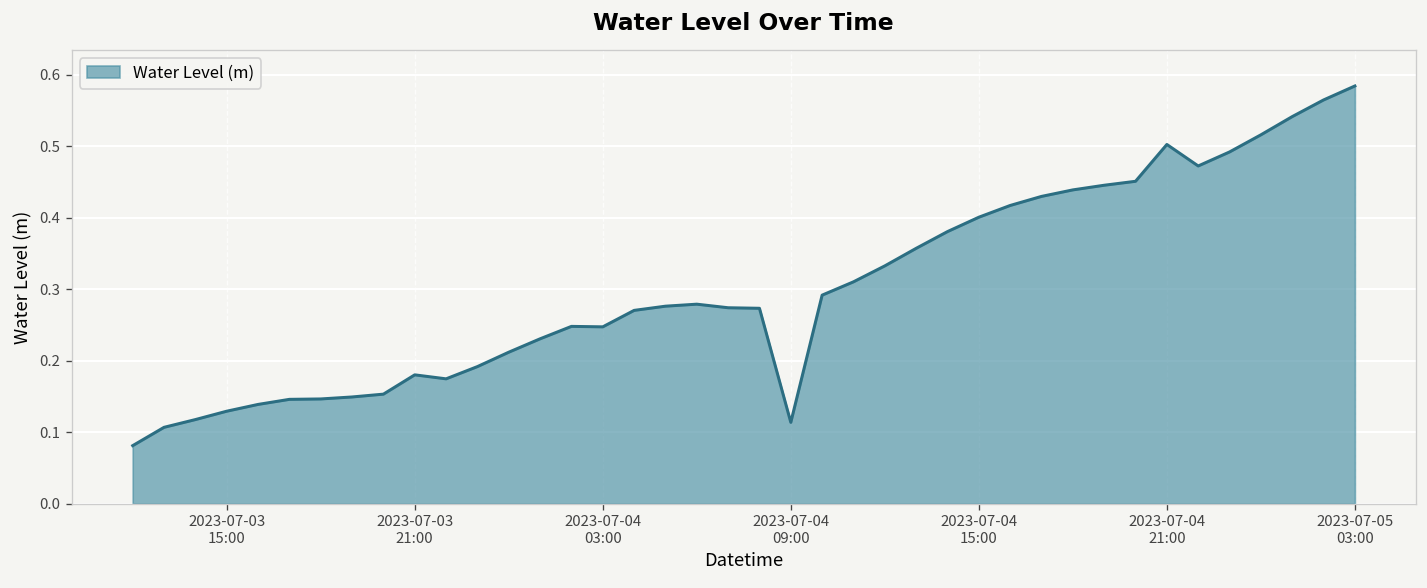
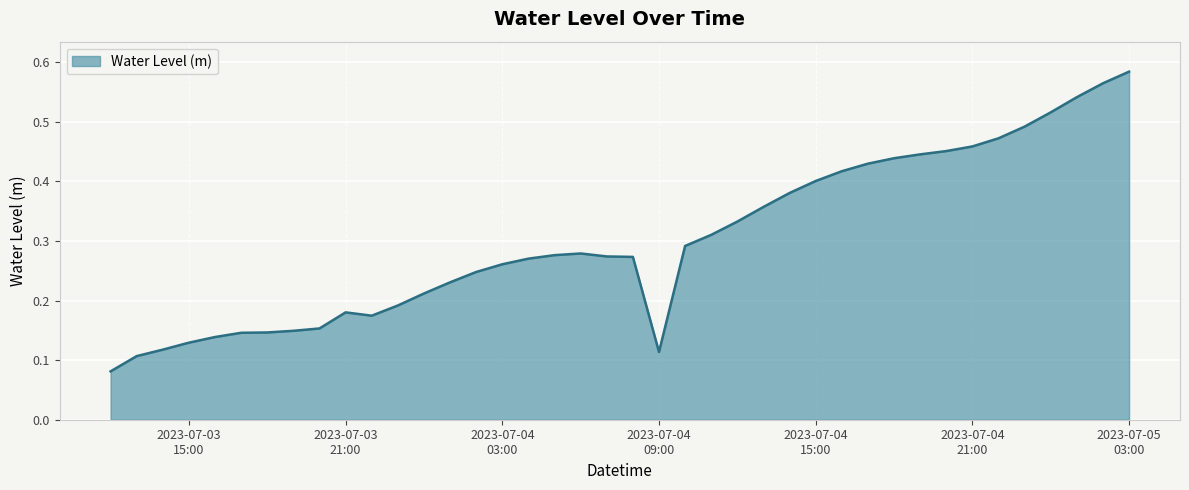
2023-07-04 03:00: 0.25 -> 0.26
2023-07-04 21:00: 0.50 -> 0.46
